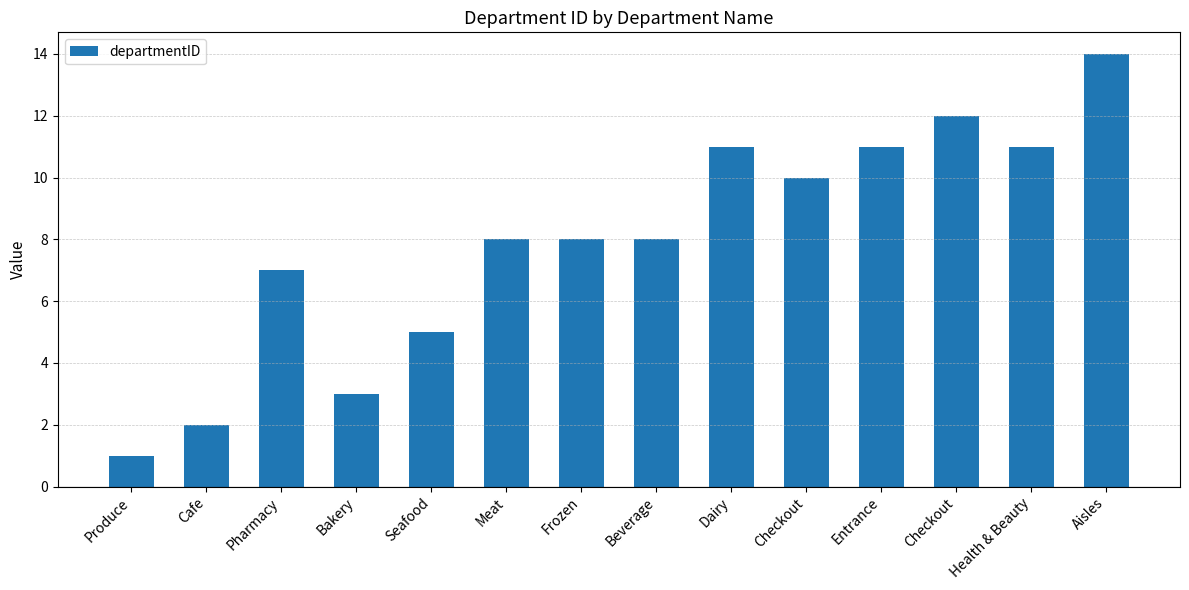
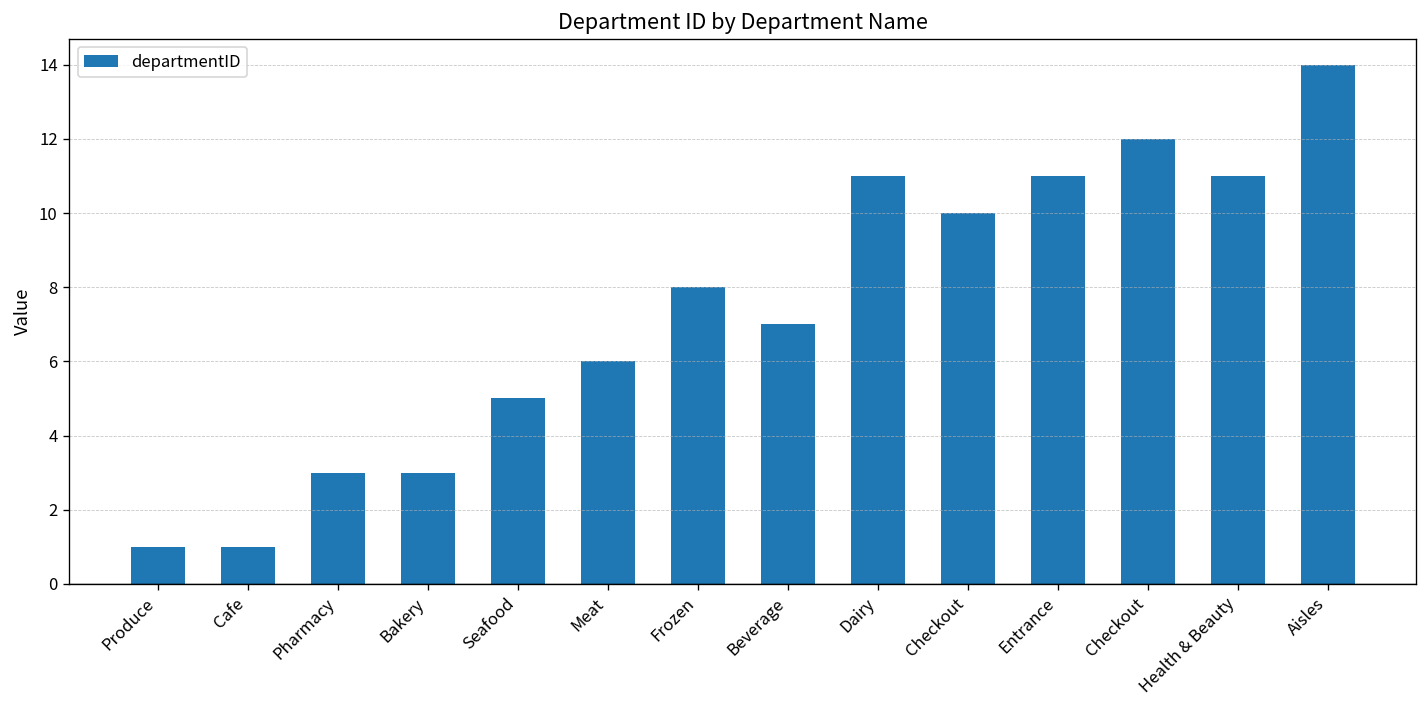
Cafe: 2 -> 1
Pharmacy: 7 -> 3
Meat: 8 -> 6
Beverage: 8 -> 7
